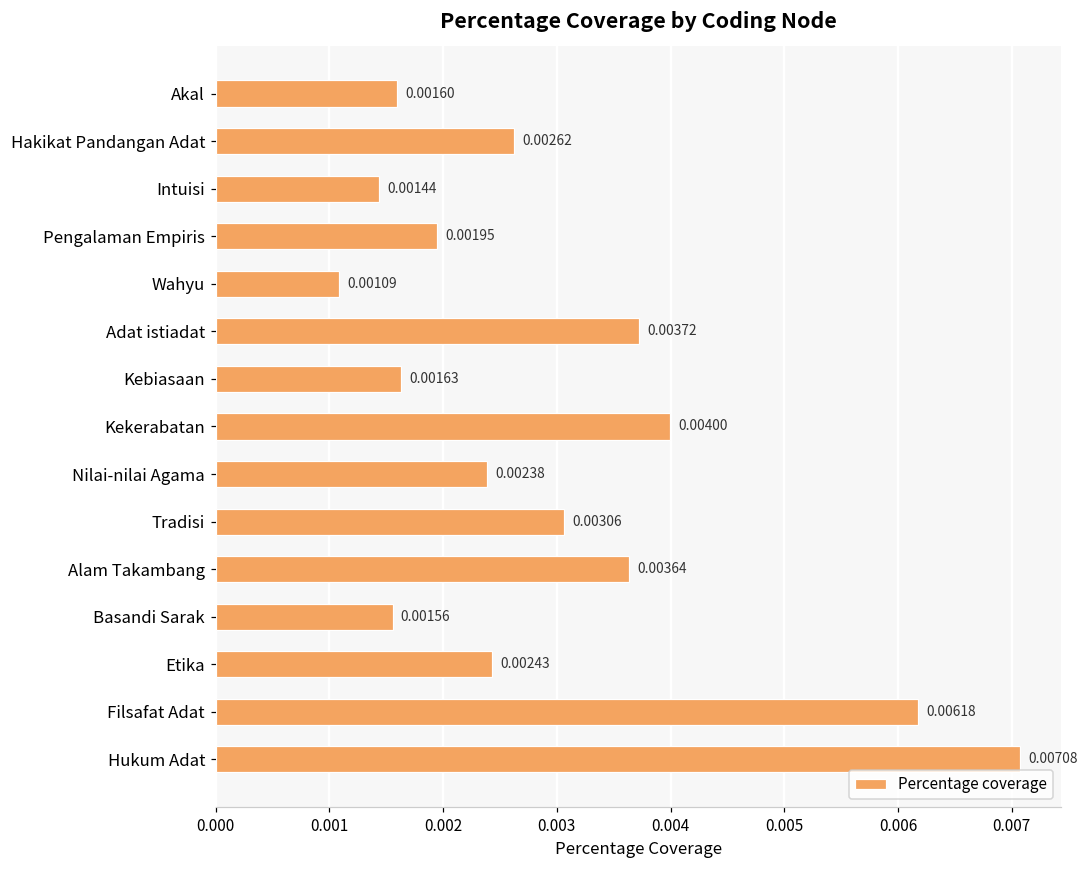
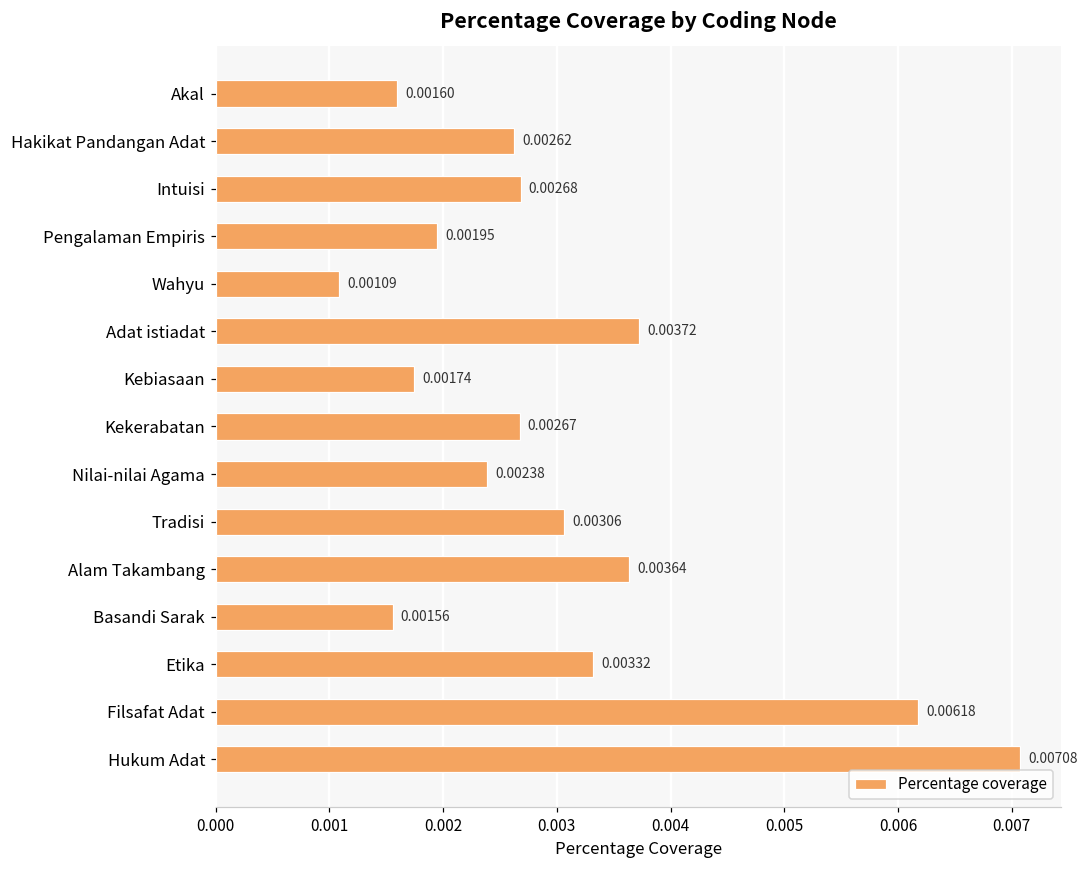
Intuisi: 0.00144 -> 0.00268
Kebiasaan: 0.00163 -> 0.00174
Kekerabatan: 0.00400 -> 0.00267
Etika: 0.00243 -> 0.00332
